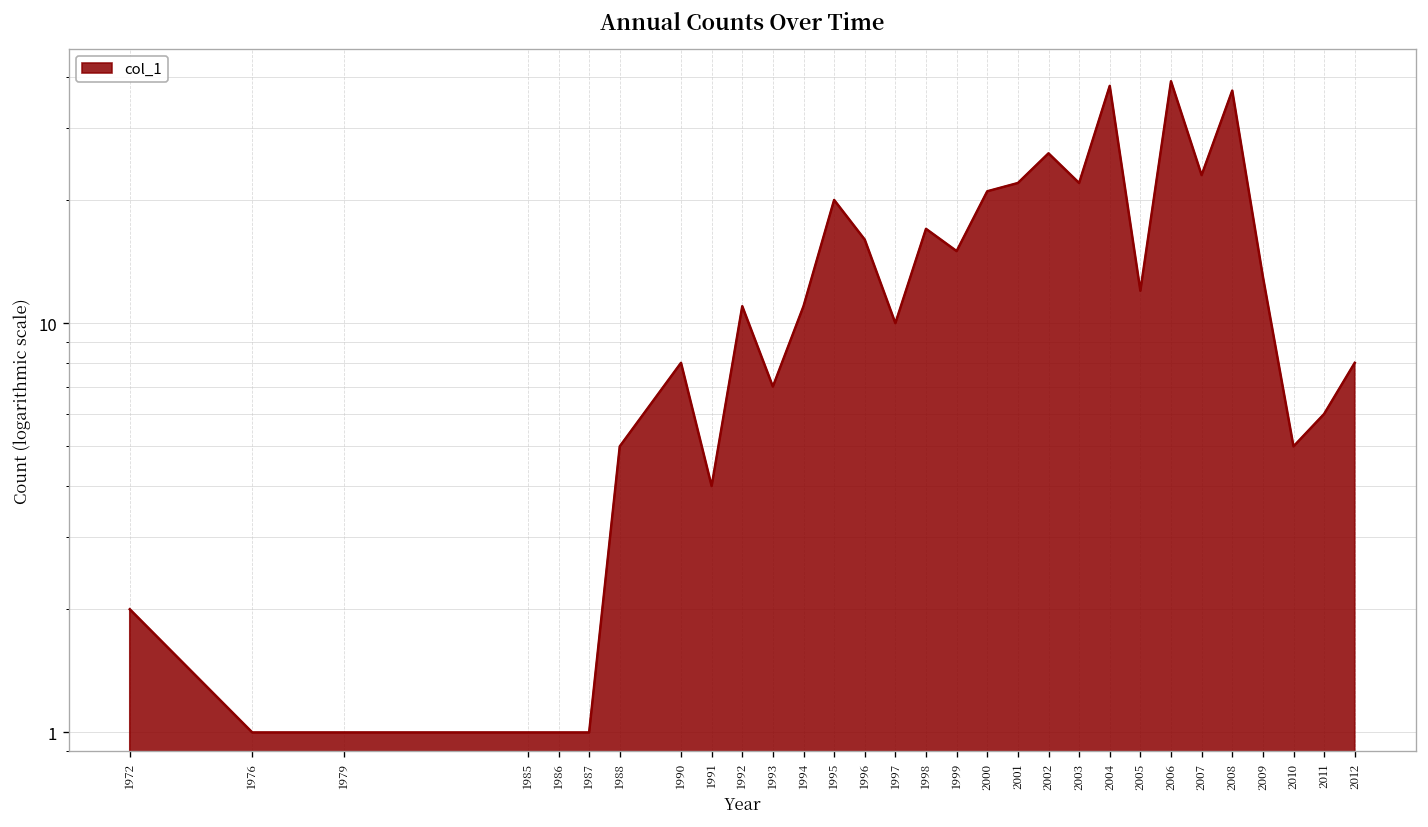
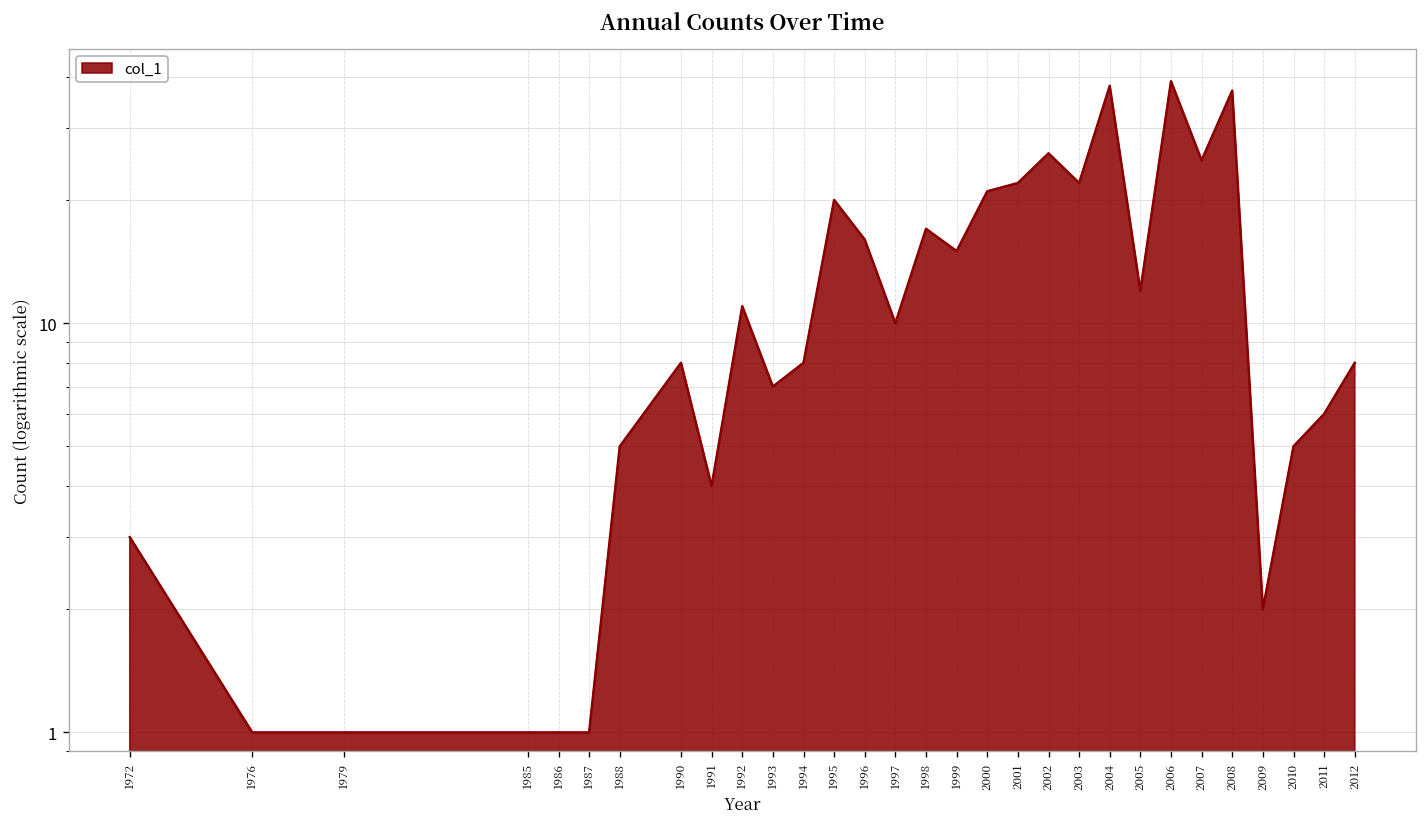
1972: 2 -> 3
1994: 11 -> 8
2007: 23 -> 25
2009: 13 -> 2
